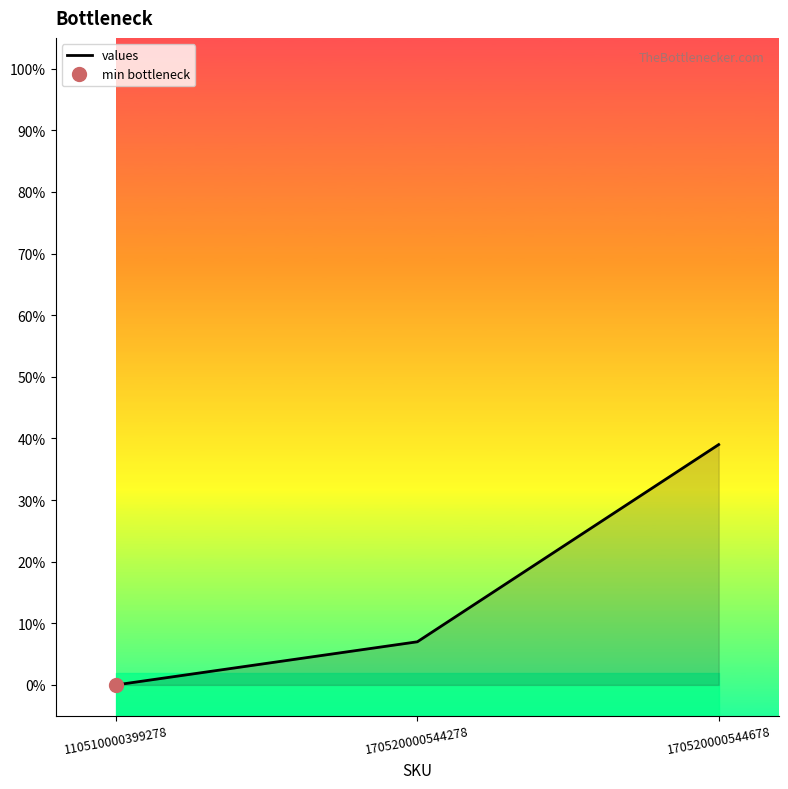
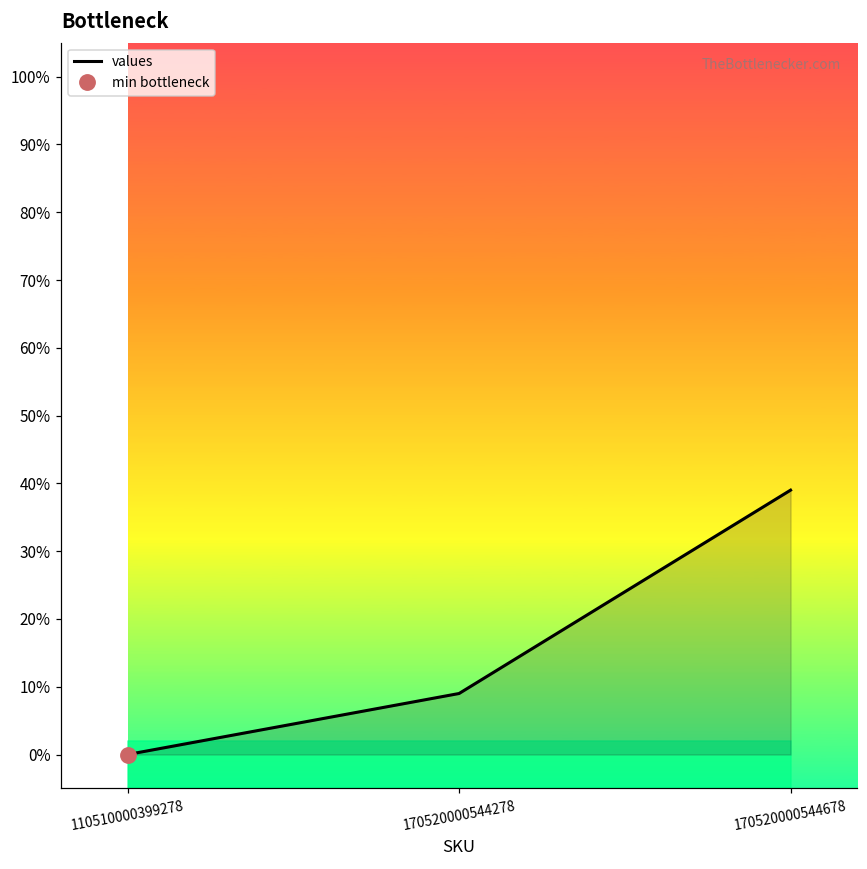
values, 170520000544278: 7% -> 9%
